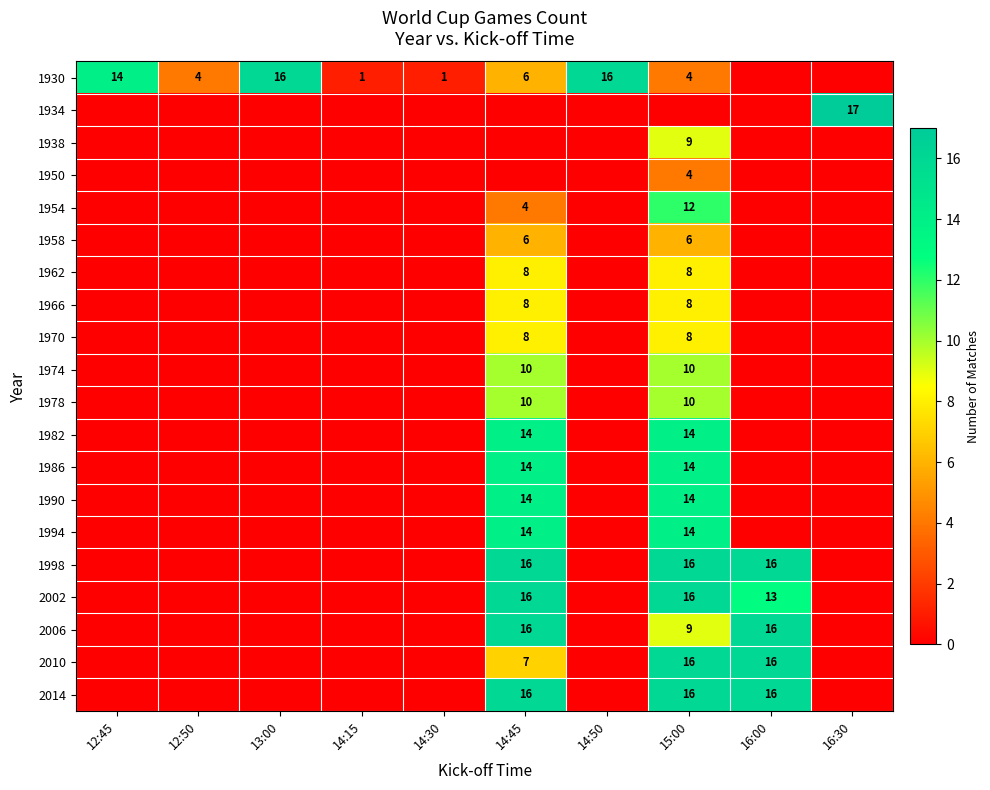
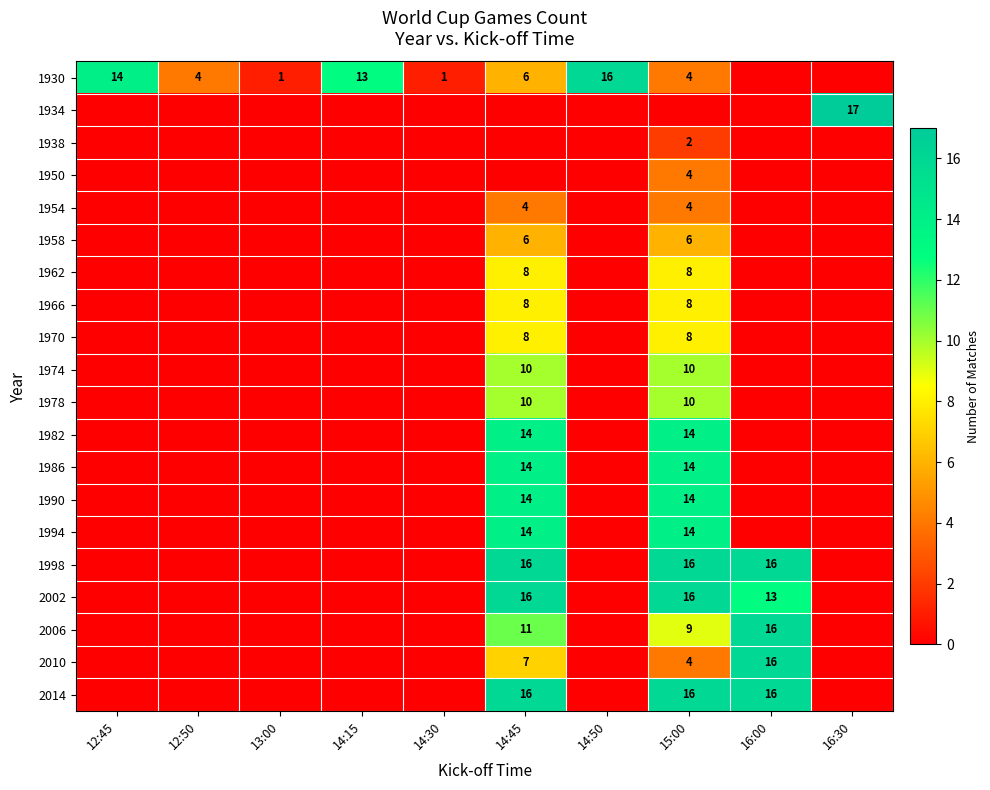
1930, 13:00: 16 -> 1
1930, 14:15: 1 -> 13
1938, 15:00: 9 -> 2
1954, 15:00: 12 -> 4
2006, 14:45: 16 -> 11
2010, 15:00: 16 -> 4
